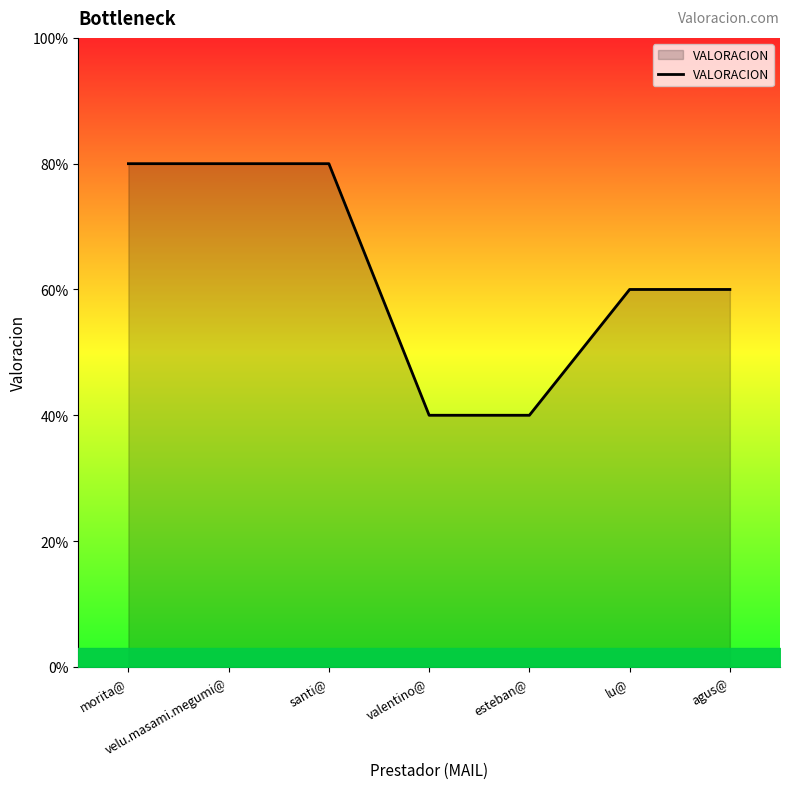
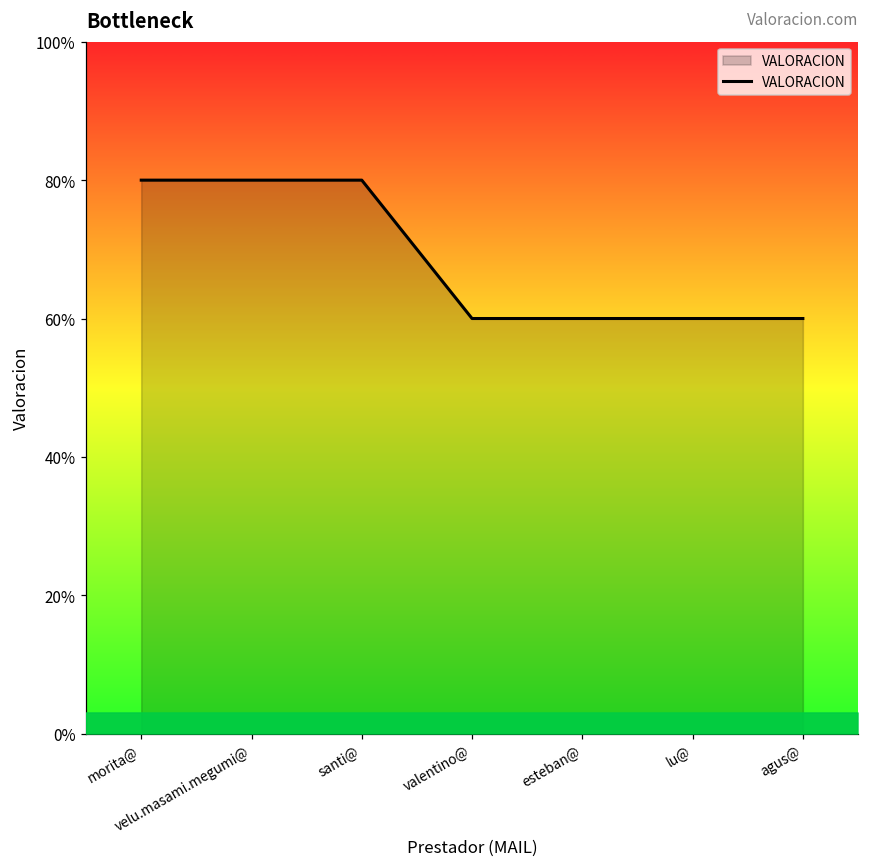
VALORACION, valentino@: 40% -> 60%
VALORACION, esteban@: 40% -> 60%
